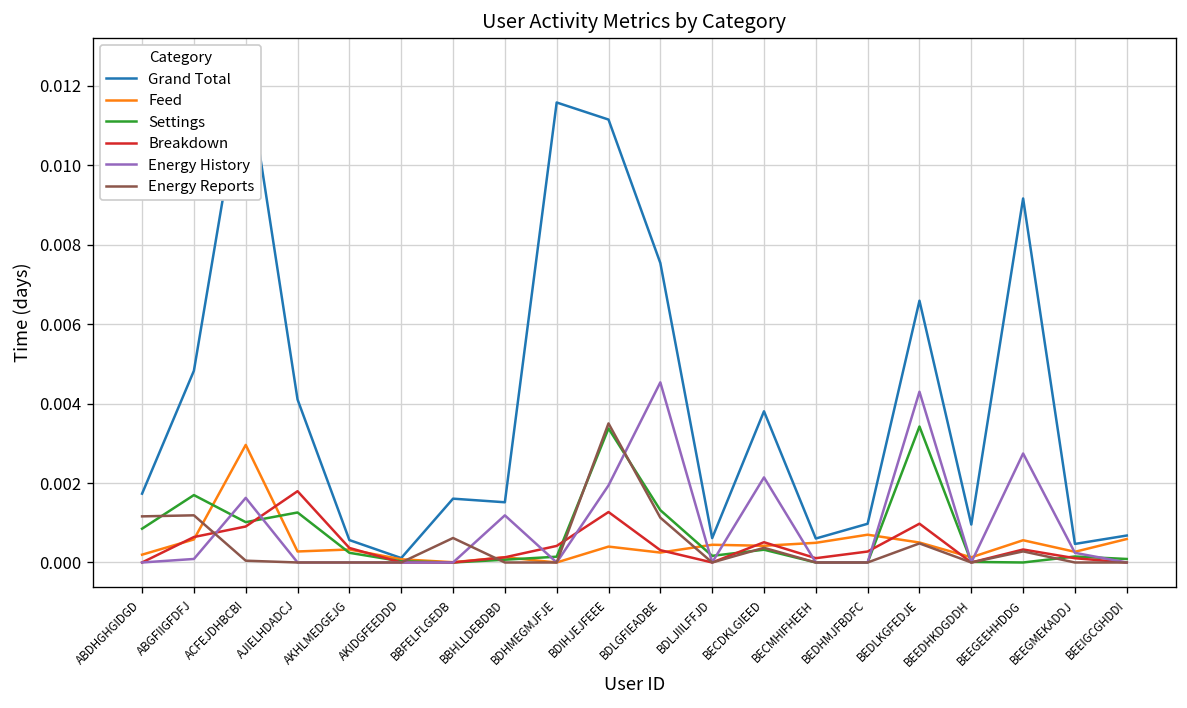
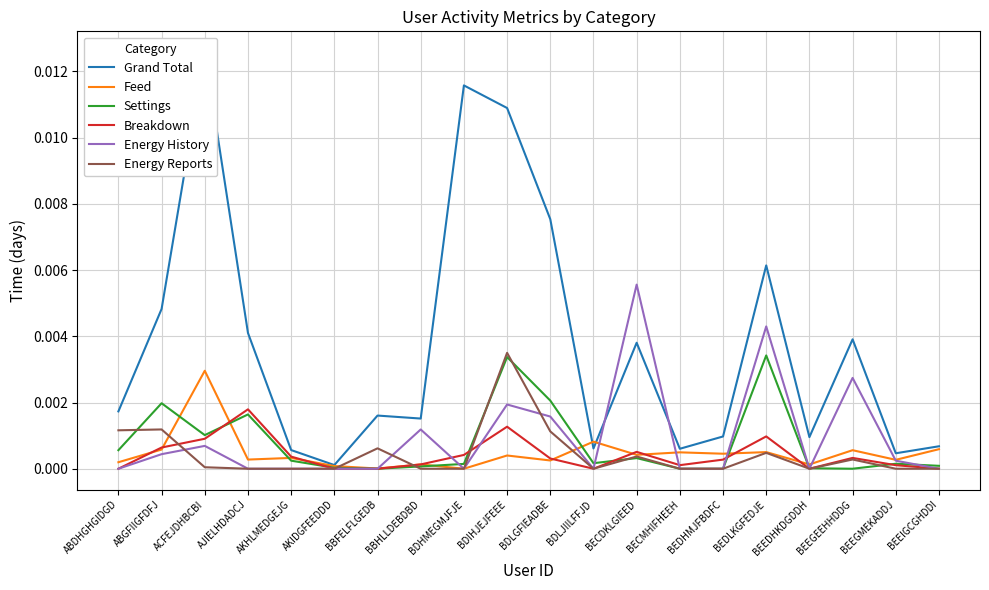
Settings, ABDHGHGIDGD: 0.0009 -> 0.0006
Settings, ABGFIIGFDFJ: 0.0017 -> 0.0020
Energy History, ABGFIIGFDFJ: 0.0001 -> 0.0004
Energy History, ACFEJDHBCBI: 0.0016 -> 0.0007
Settings, AJIELHDADCJ: 0.0013 -> 0.0016
Grand Total, BDIHJEJFEEE: 0.0111 -> 0.0109
Settings, BDLGFIEADBE: 0.0013 -> 0.0021
Energy History, BDLGFIEADBE: 0.0045 -> 0.0016
Feed, BDLJIILFFJD: 0.0004 -> 0.0008
Energy History, BECDKLGIEED: 0.0021 -> 0.0056
Feed, BEDHMJFBDFC: 0.0007 -> 0.0005
Grand Total, BEDLKGFEDJE: 0.0066 -> 0.0061
Grand Total, BEEGEEHHDDG: 0.0092 -> 0.0039
